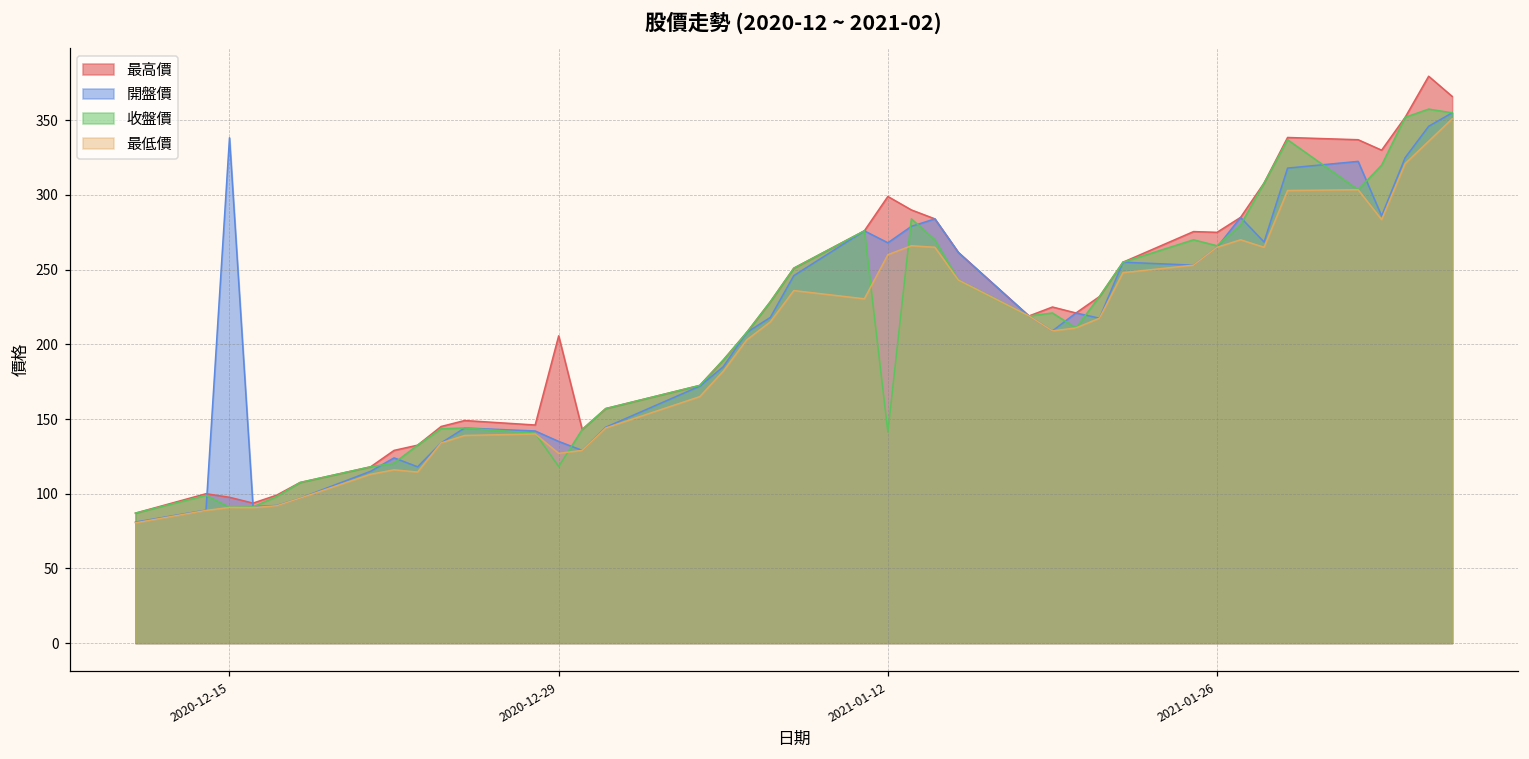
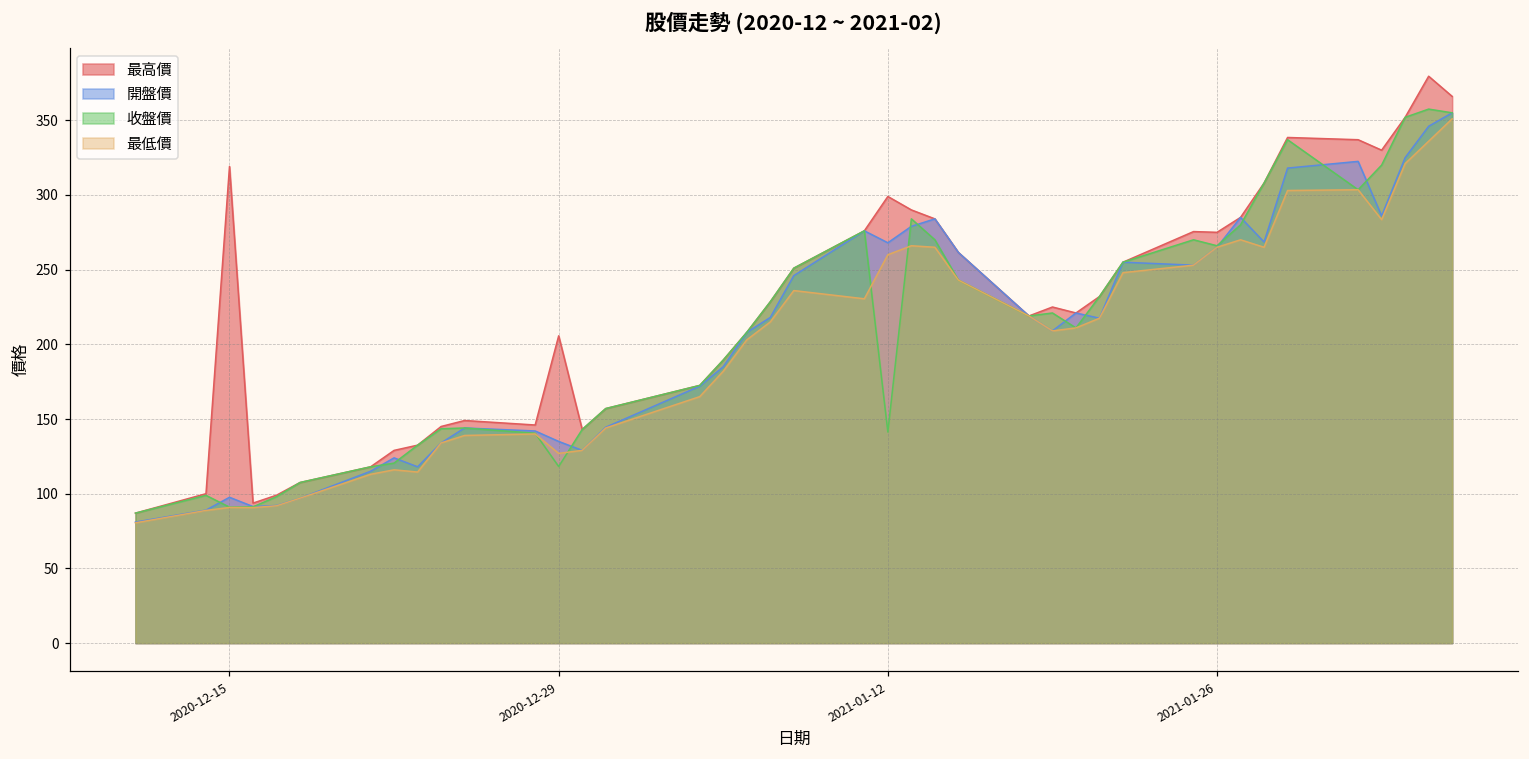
最高價, 2020-12-15: 98 -> 319
開盤價, 2020-12-15: 338 -> 98
